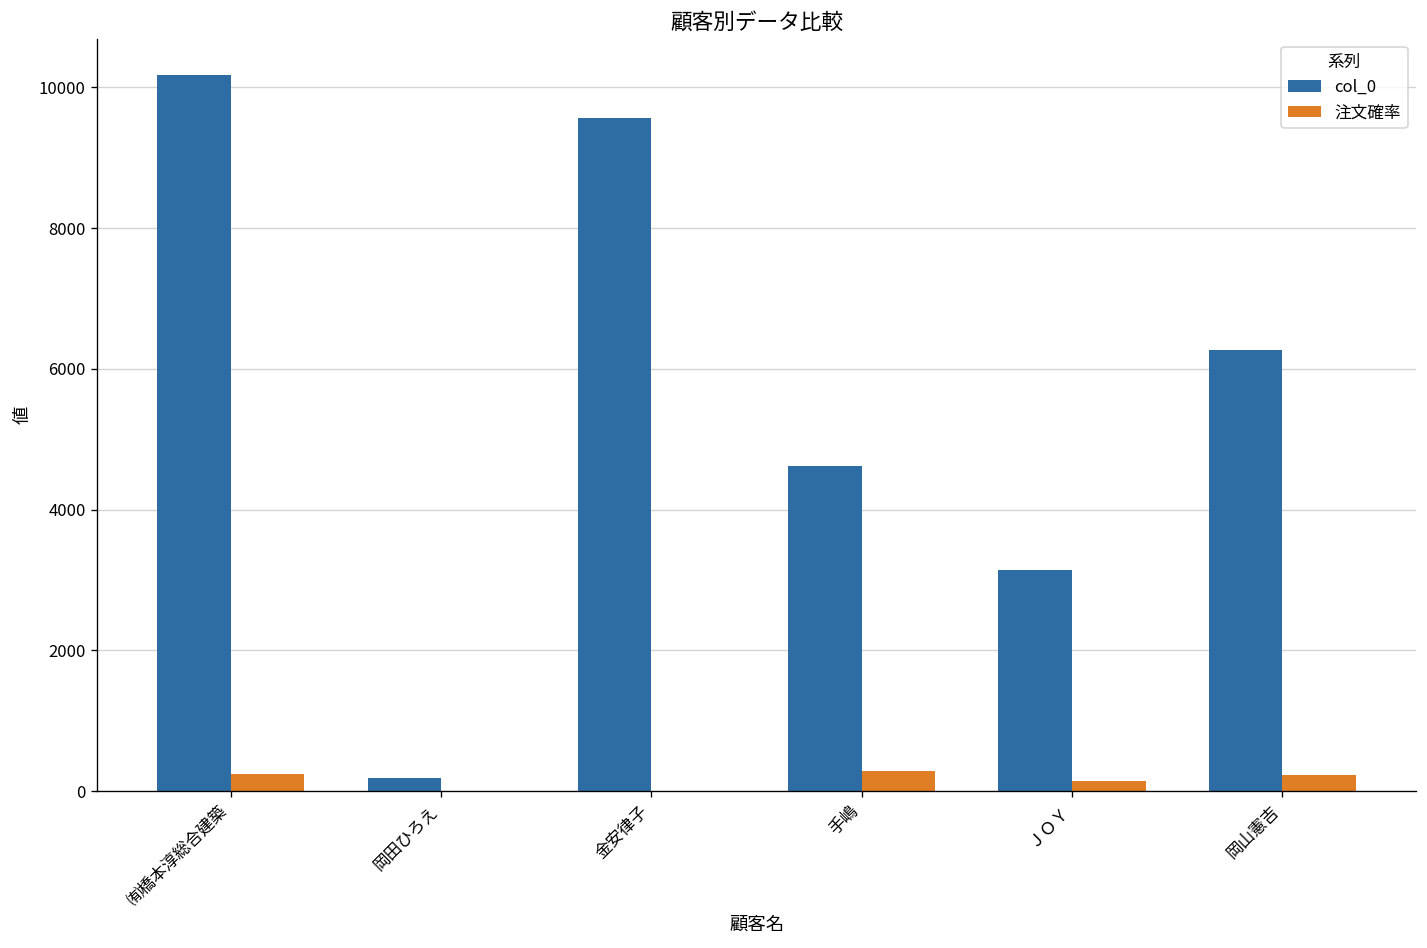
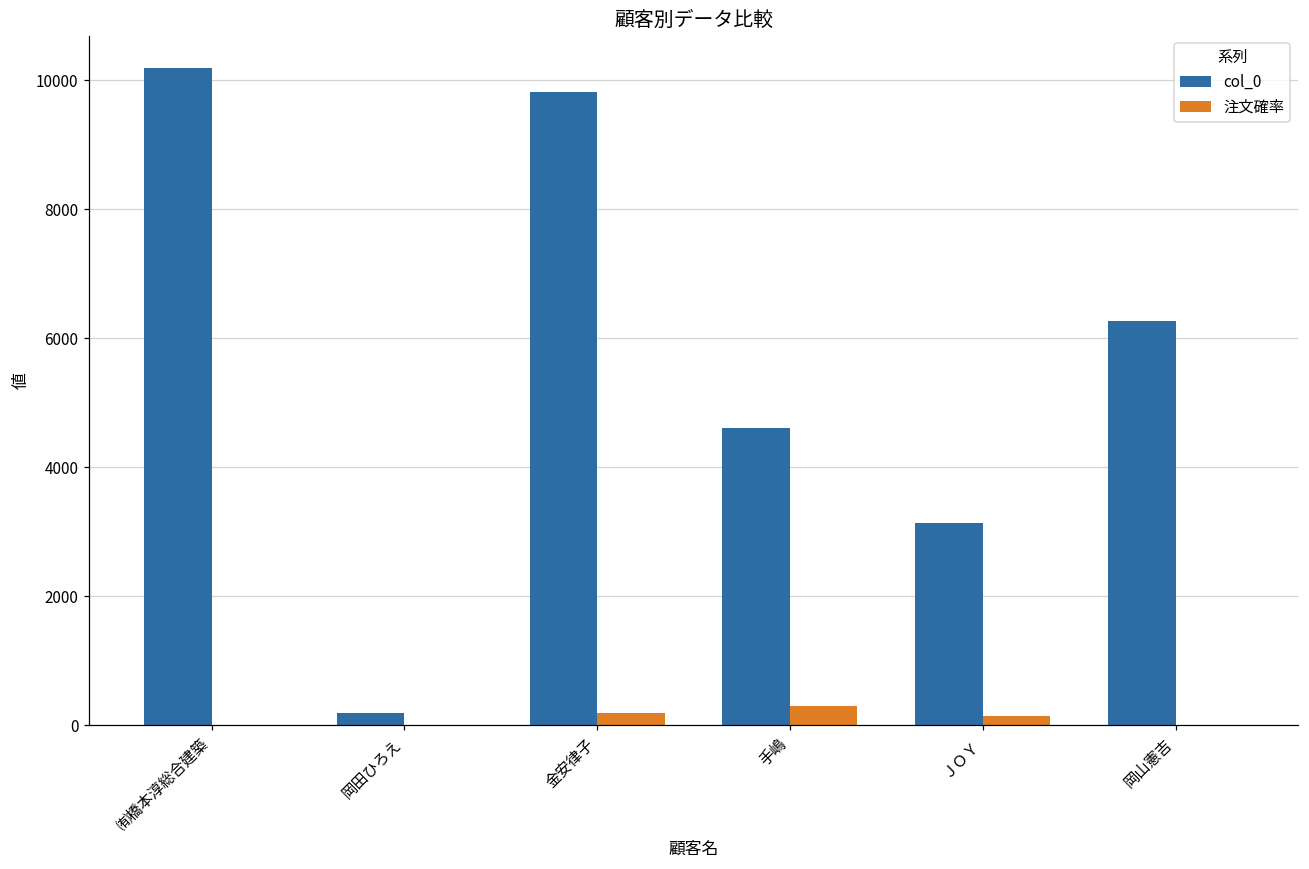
注文確率, ㈲橋本淳総合建築: 200 -> 0
col_0, 金安律子: 9600 -> 9800
注文確率, 金安律子: 0 -> 200
注文確率, 岡山憲吉: 200 -> 0
